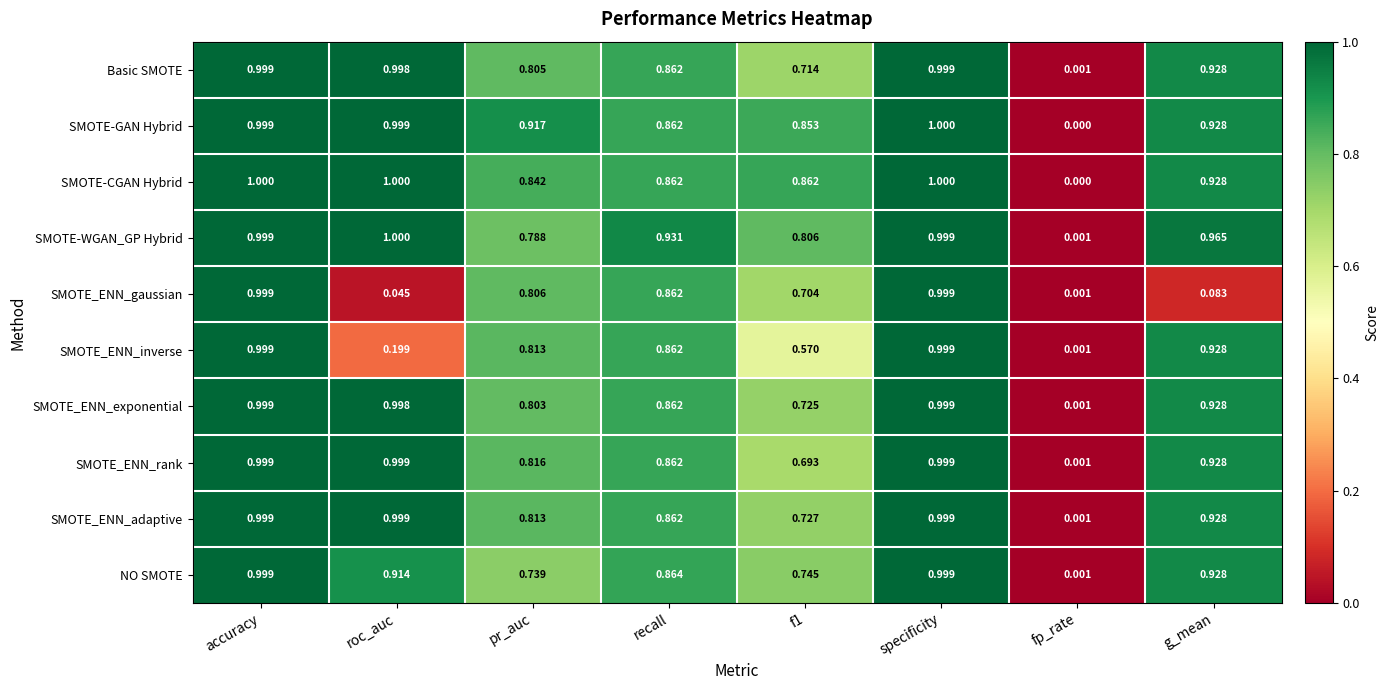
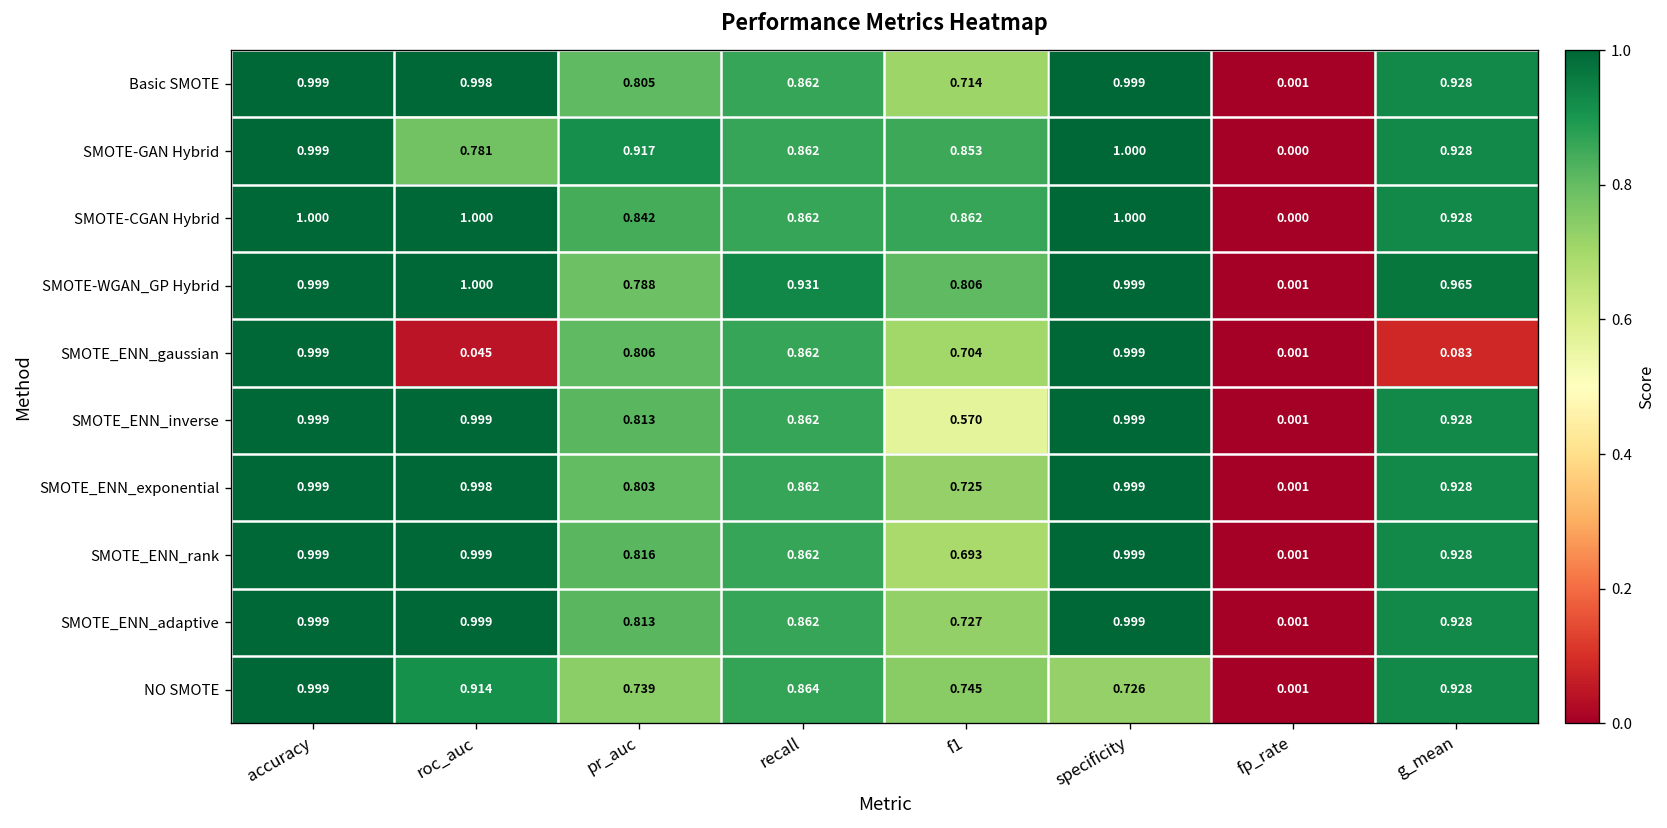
SMOTE-GAN Hybrid, roc_auc: 0.999 -> 0.781
SMOTE_ENN_inverse, roc_auc: 0.199 -> 0.999
NO SMOTE, specificity: 0.999 -> 0.726
